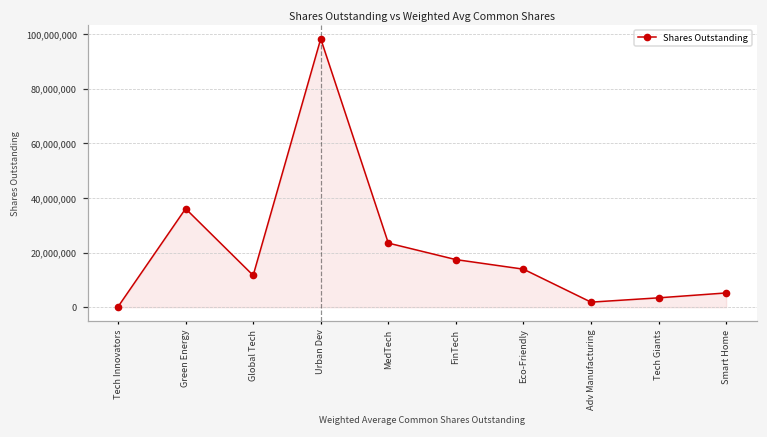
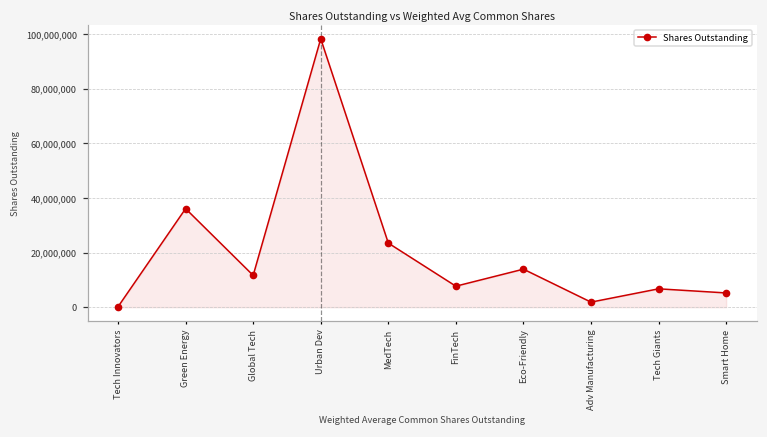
FinTech: 17,000,000 -> 8,000,000
Tech Giants: 3,000,000 -> 7,000,000
